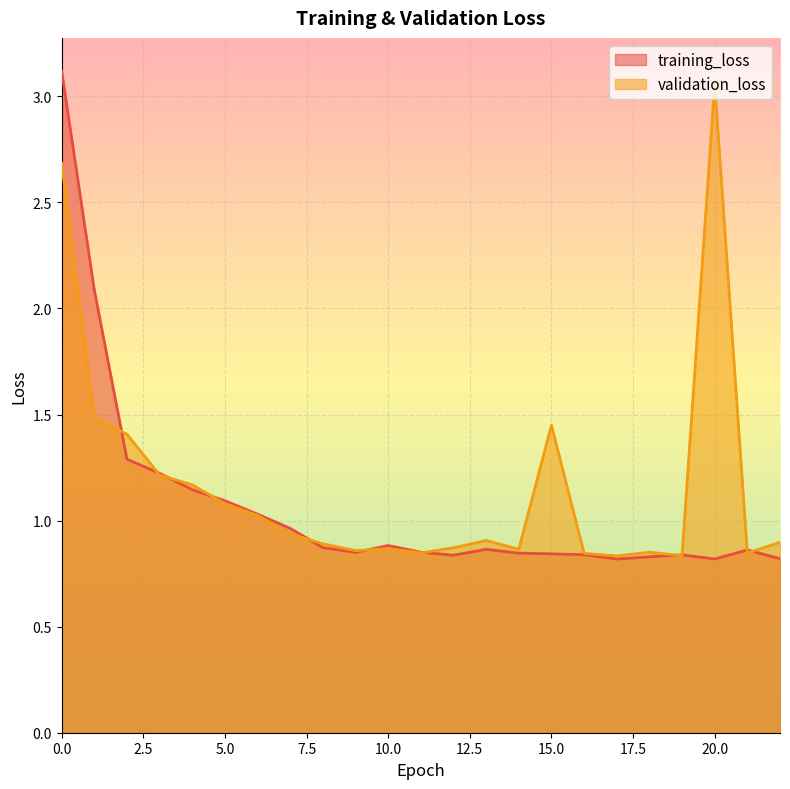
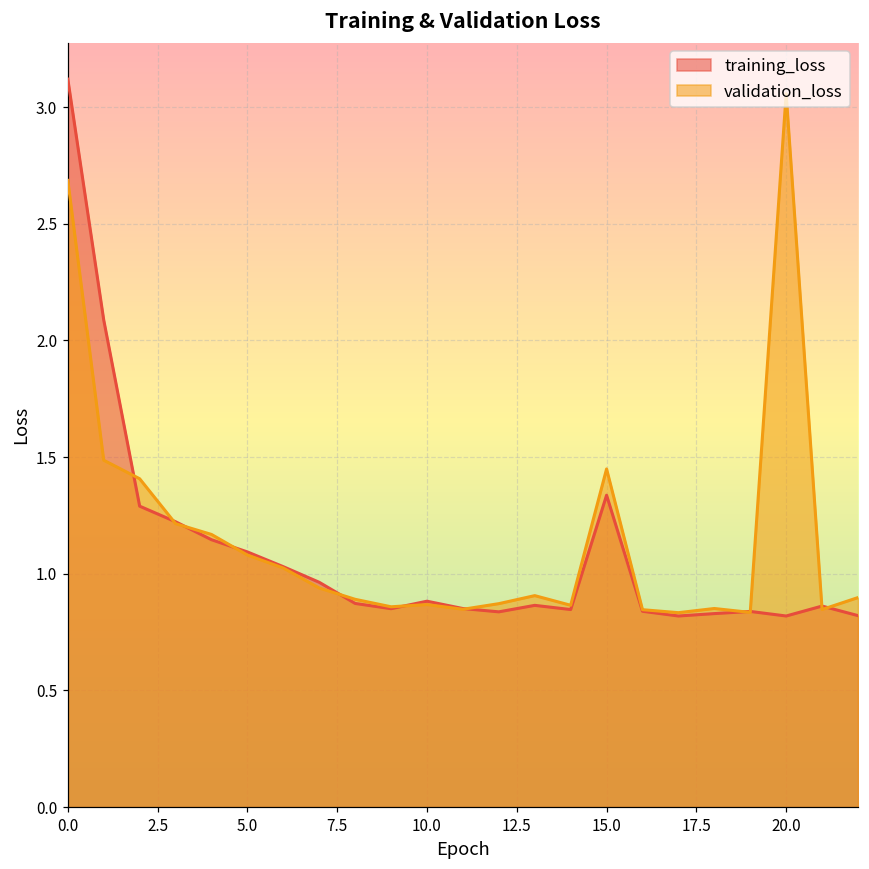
training_loss, 15.0: 0.84 -> 1.34
